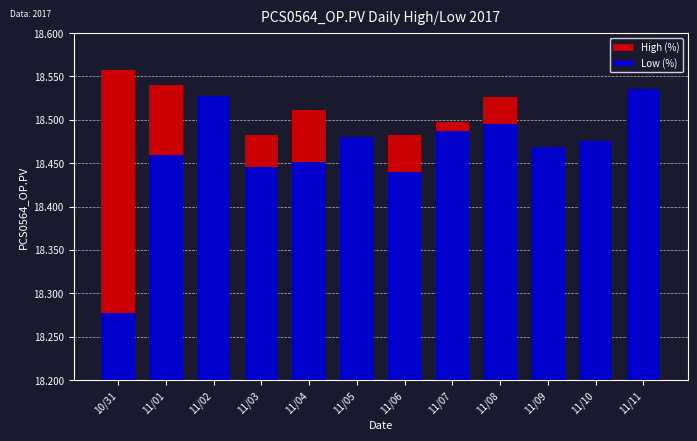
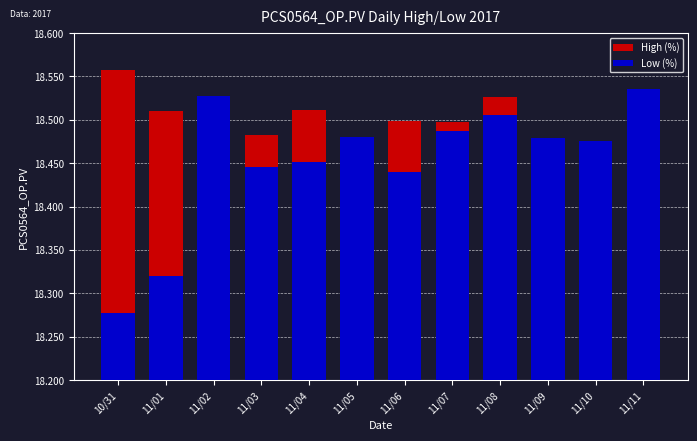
High (%), 11/01: 18.54 -> 18.51
Low (%), 11/01: 18.46 -> 18.32
High (%), 11/06: 18.48 -> 18.50
Low (%), 11/08: 18.50 -> 18.51
Low (%), 11/09: 18.47 -> 18.48
